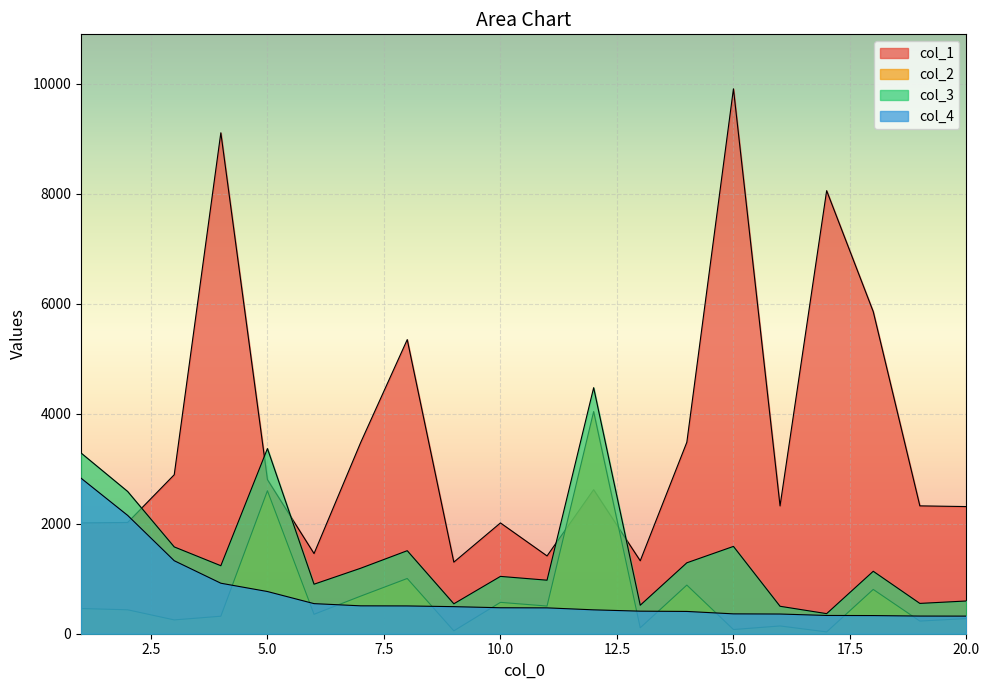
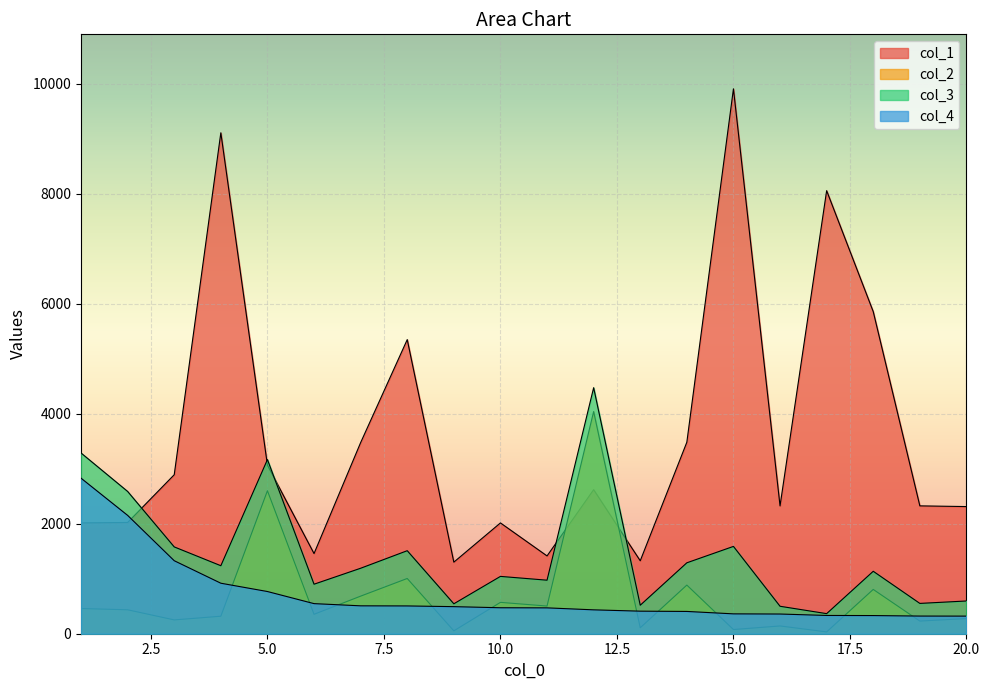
col_1, 5.0: 2800 -> 3100
col_3, 5.0: 3400 -> 3200
